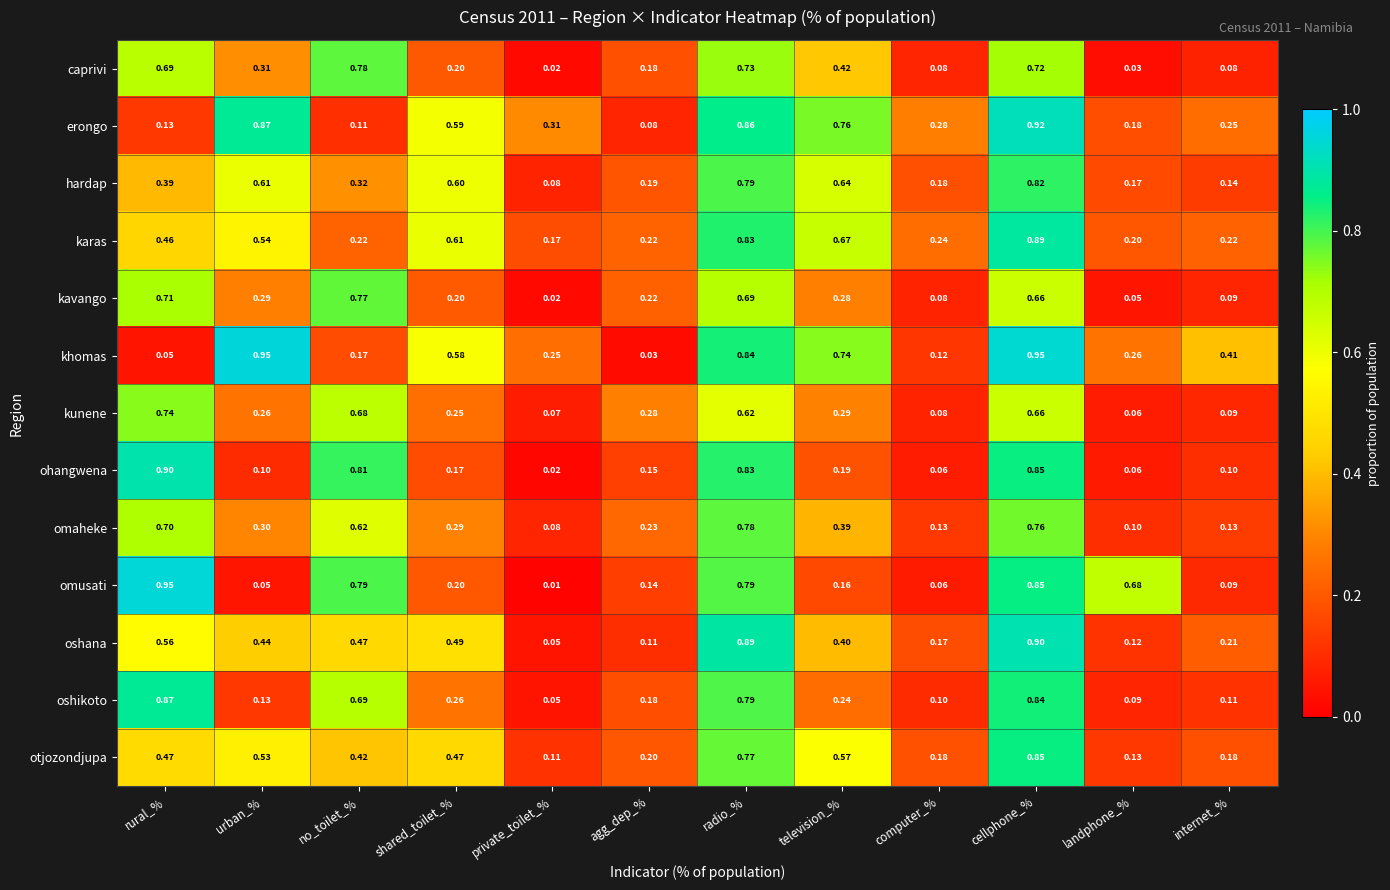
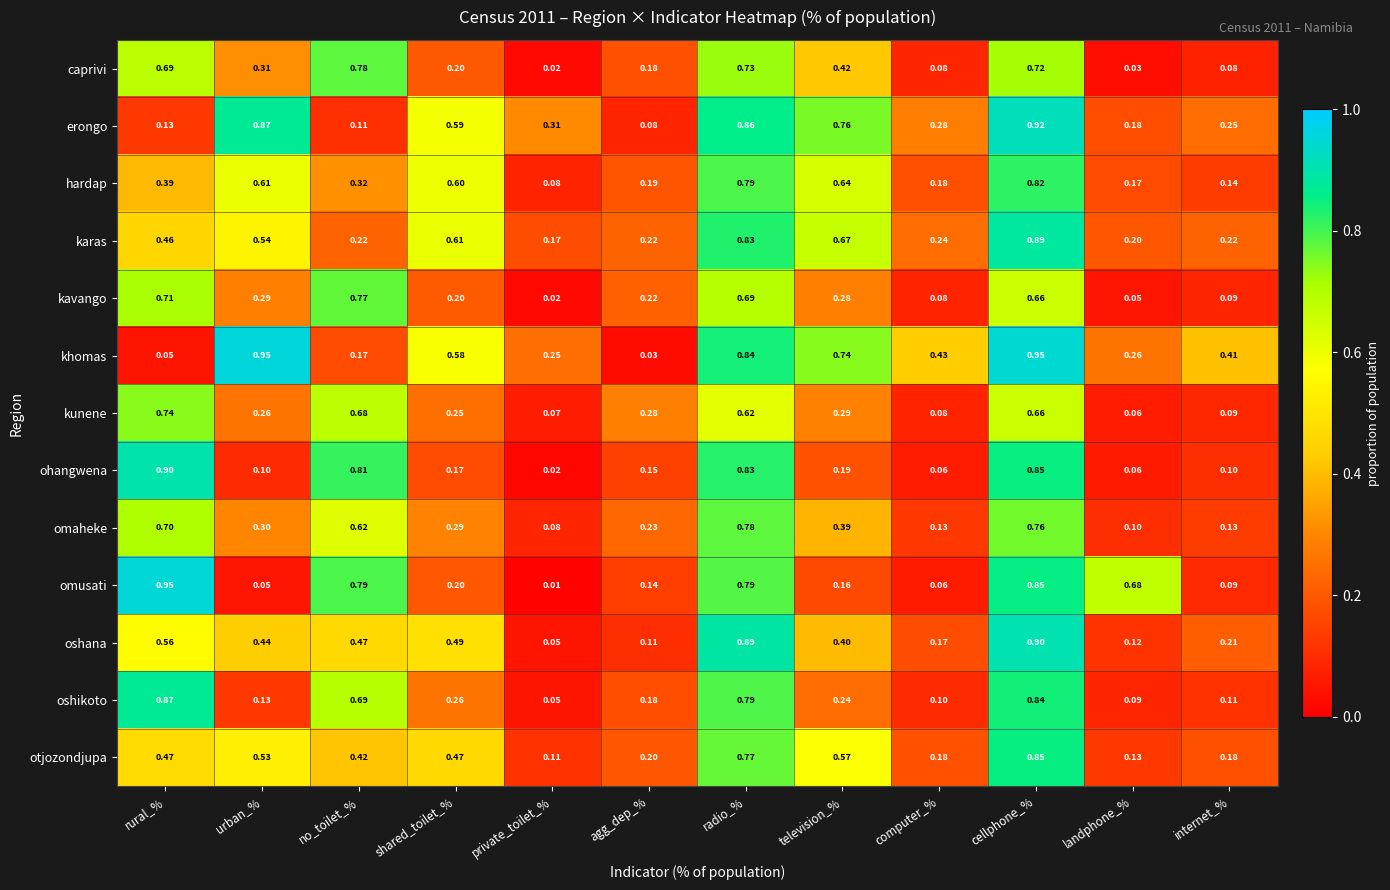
khomas, computer_%: 0.12 -> 0.43
